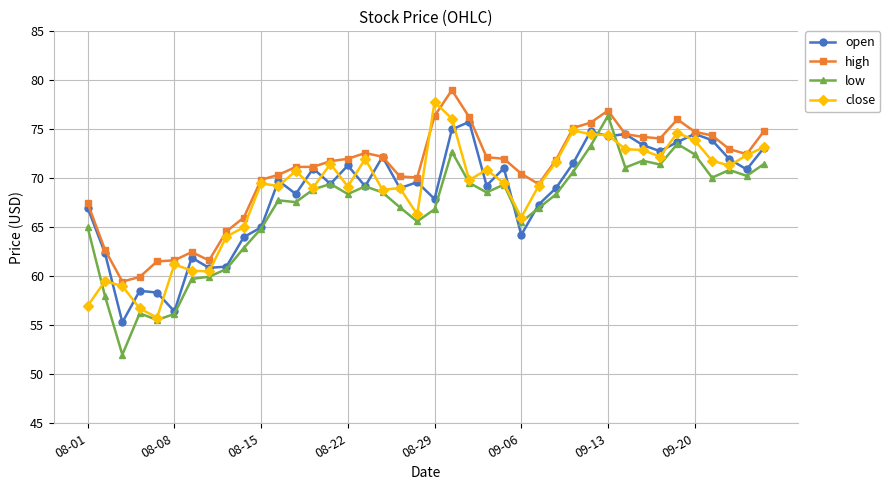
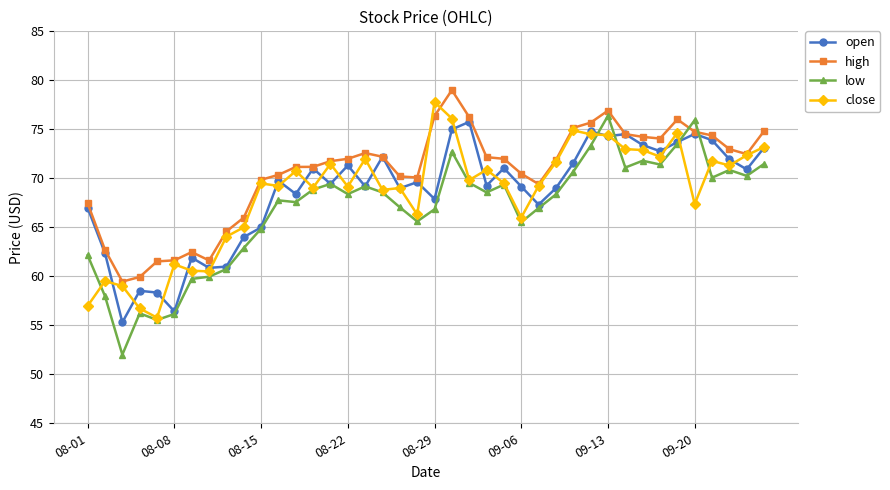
low, 08-01: 65 -> 62
open, 09-06: 64 -> 69
low, 09-20: 72 -> 76
close, 09-20: 74 -> 67
